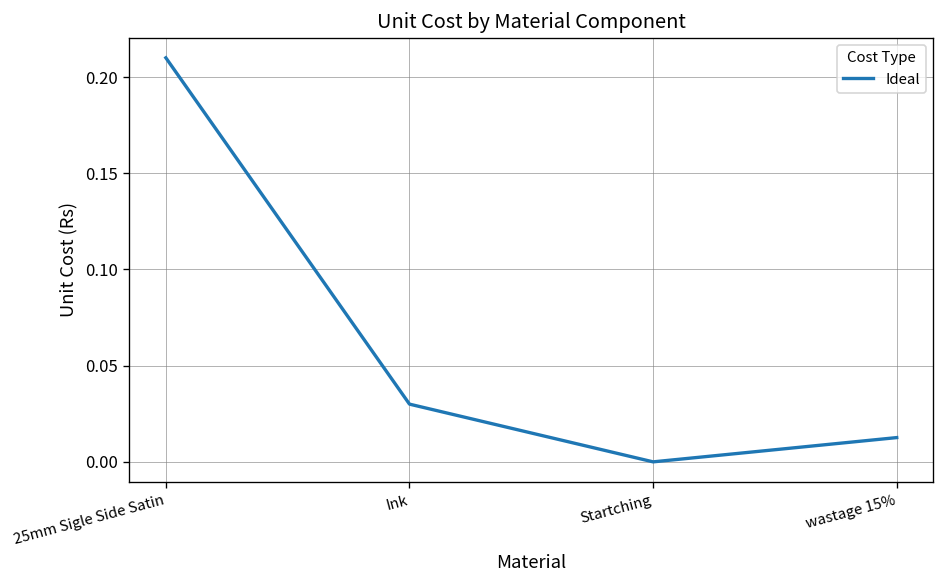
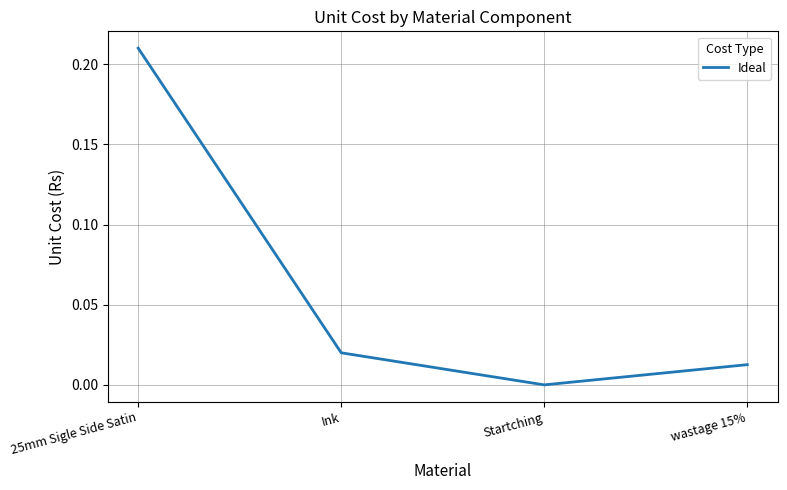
Ink: 0.03 -> 0.02
